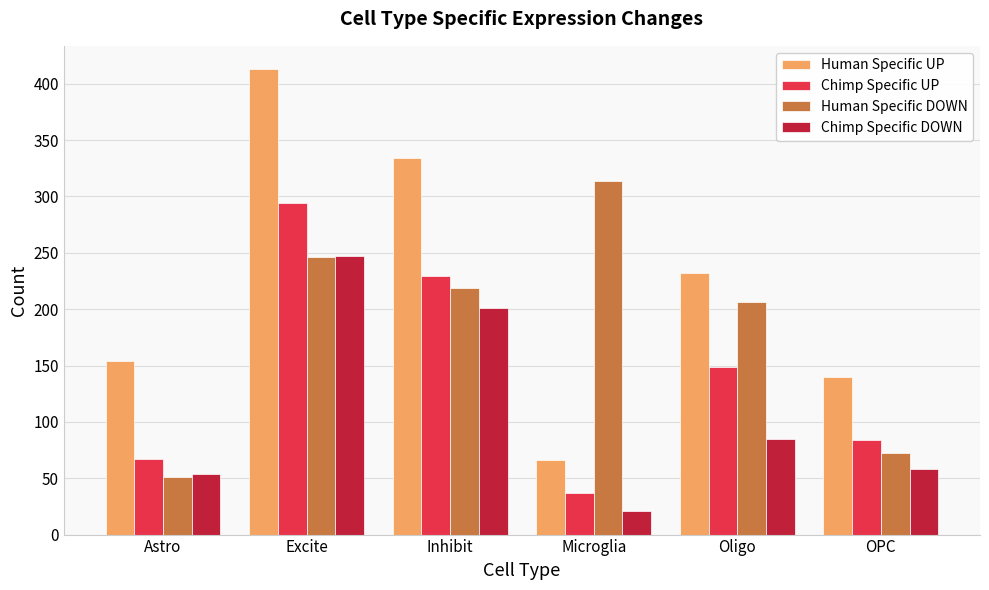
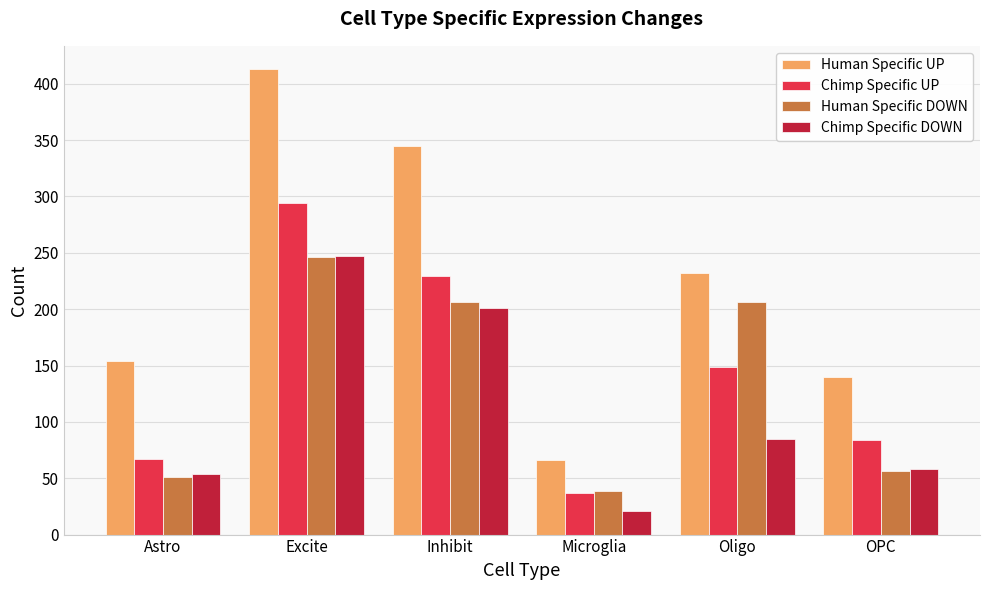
Human Specific UP, Inhibit: 334 -> 345
Human Specific DOWN, Inhibit: 219 -> 206
Human Specific DOWN, Microglia: 314 -> 39
Human Specific DOWN, OPC: 72 -> 56
